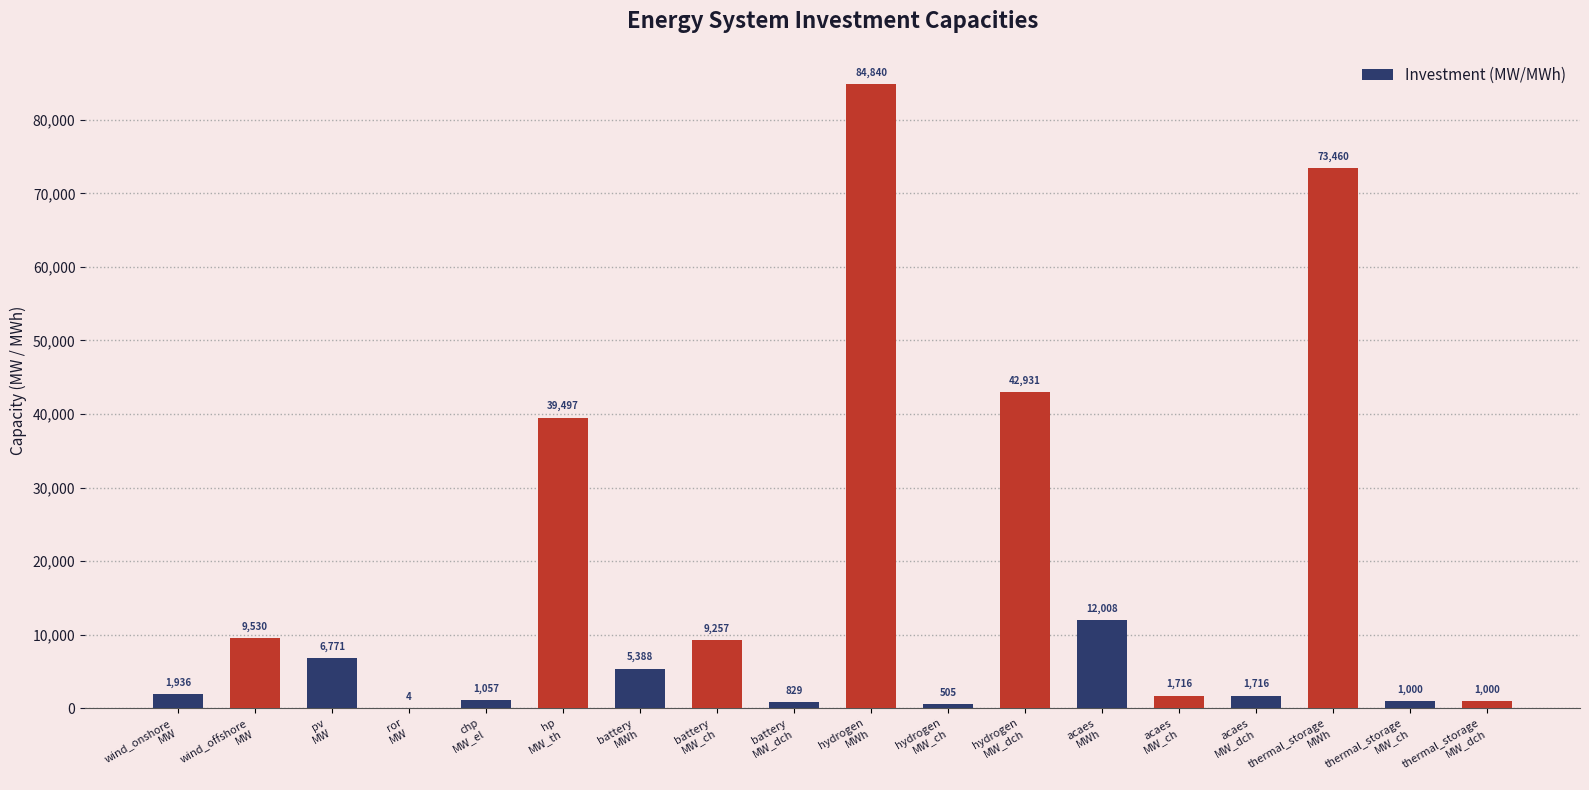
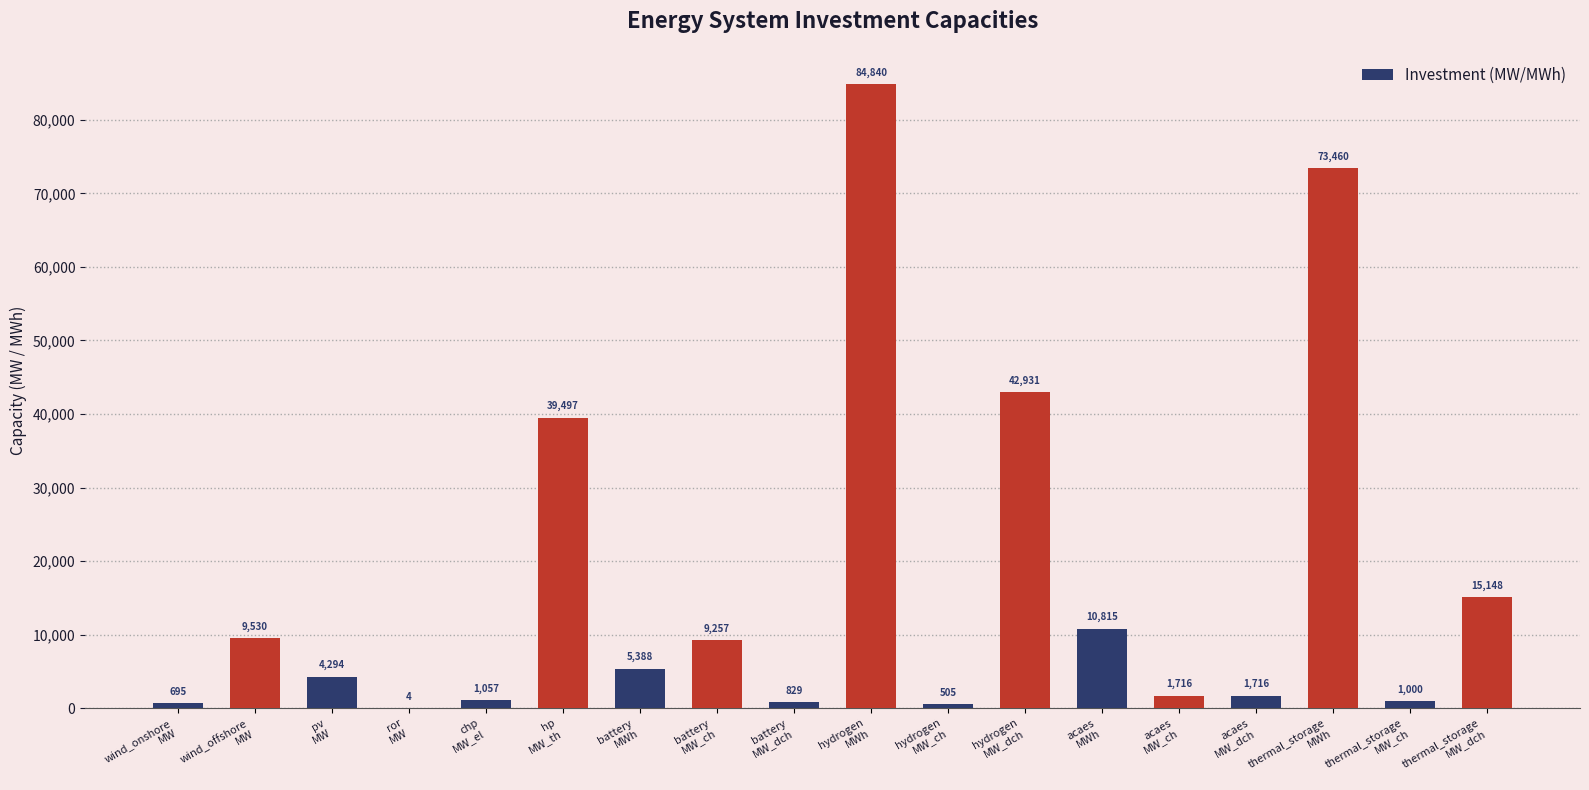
wind_onshore MW: 1,936 -> 695
pv MW: 6,771 -> 4,294
acaes MWh: 12,008 -> 10,815
thermal_storage MW_dch: 1,000 -> 15,148
